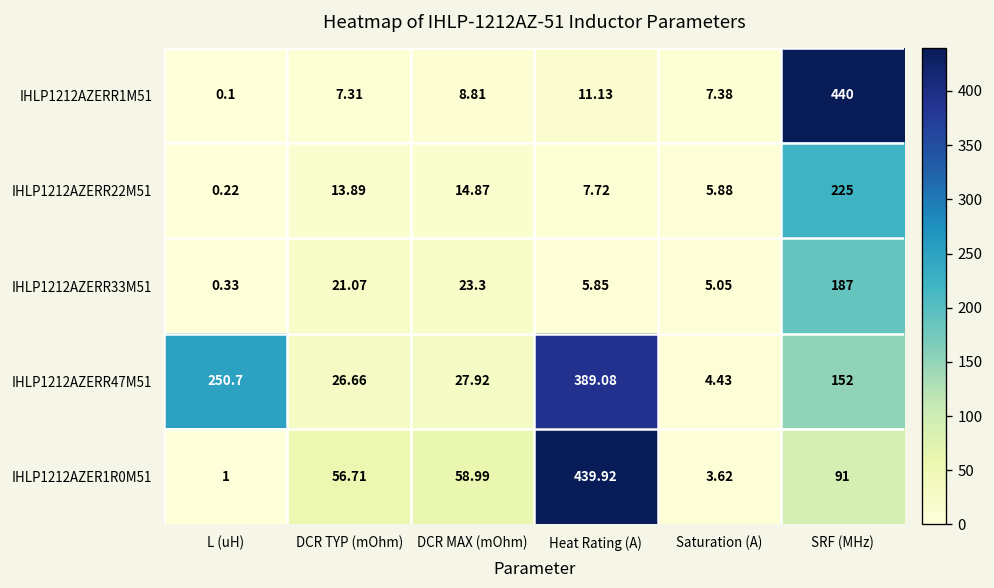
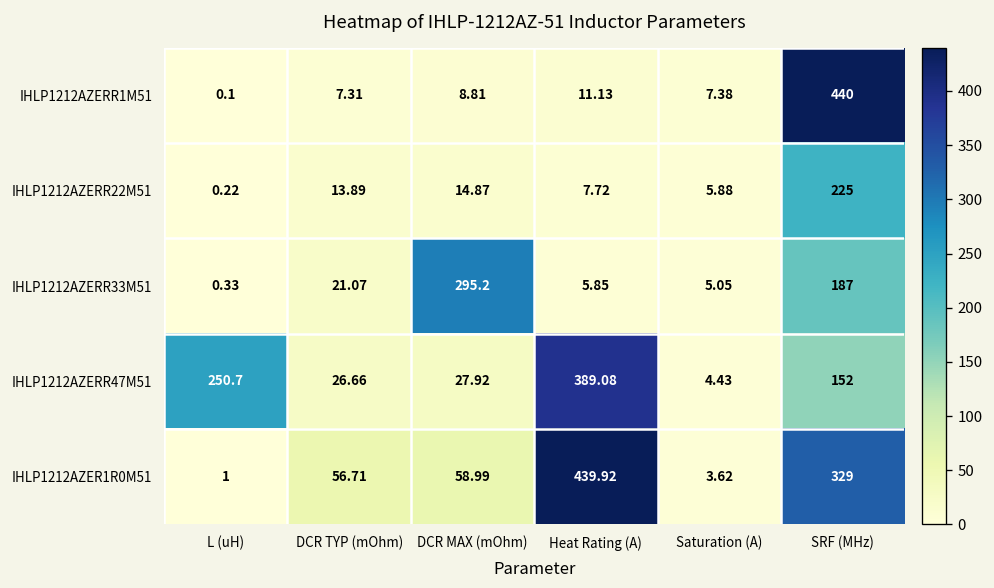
IHLP1212AZERR33M51, DCR MAX (mOhm): 23.3 -> 295.2
IHLP1212AZER1R0M51, SRF (MHz): 91 -> 329
